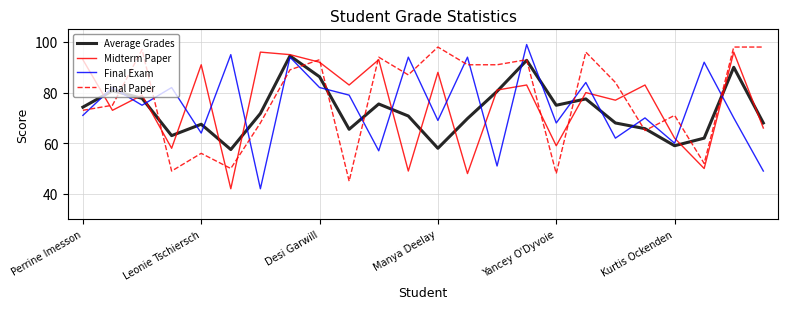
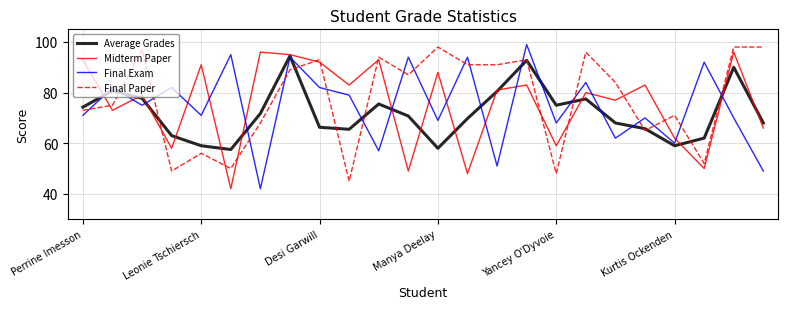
Average Grades, Leonie Tschiersch: 68 -> 59
Final Exam, Leonie Tschiersch: 64 -> 71
Average Grades, Desi Garwill: 86 -> 66
